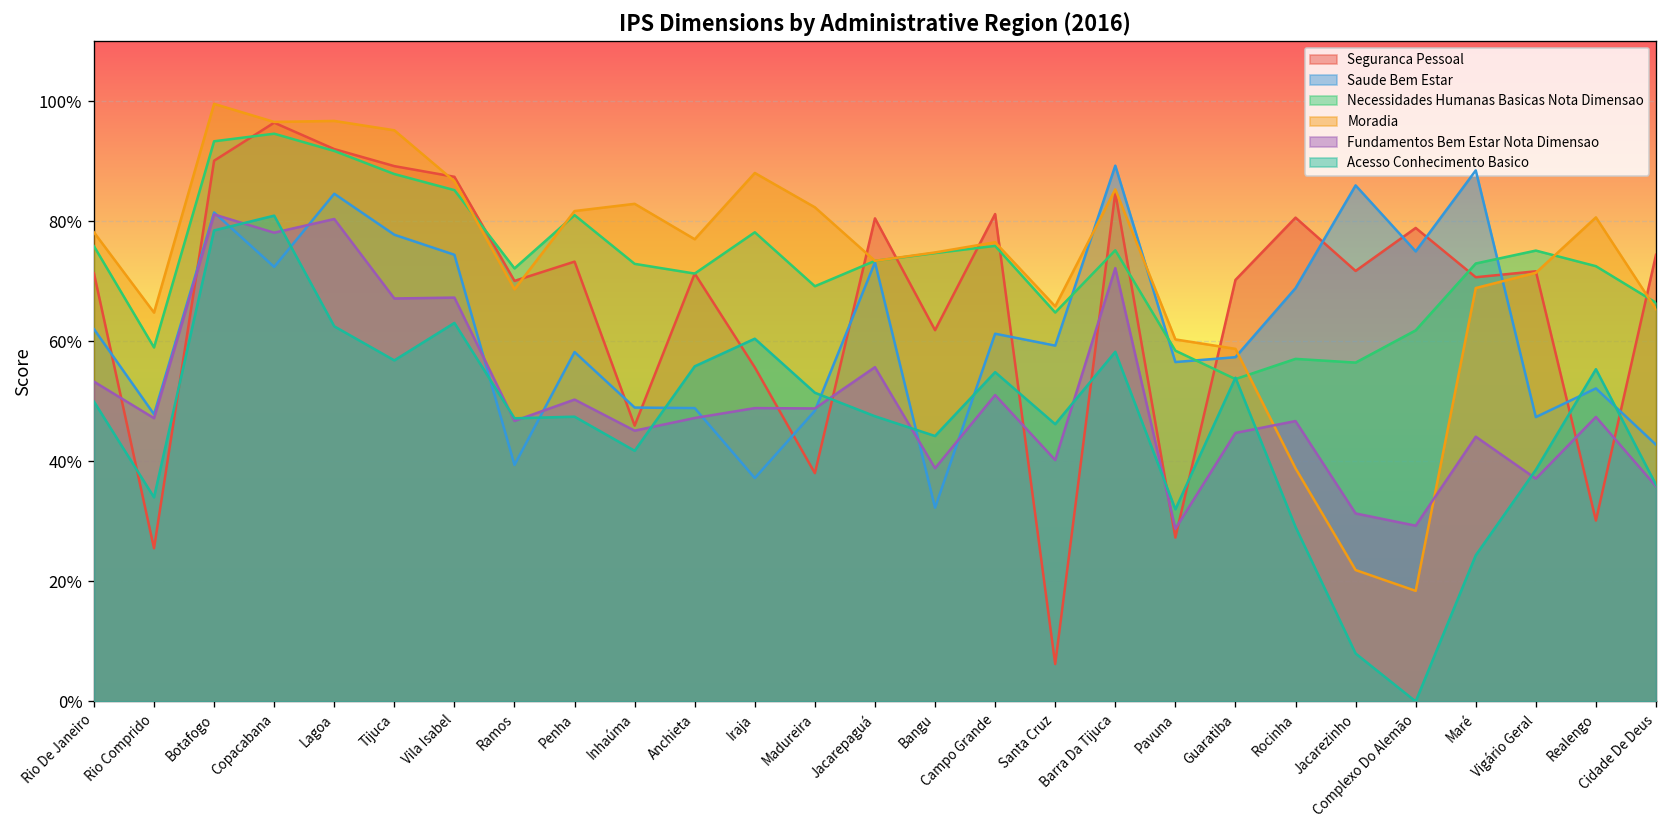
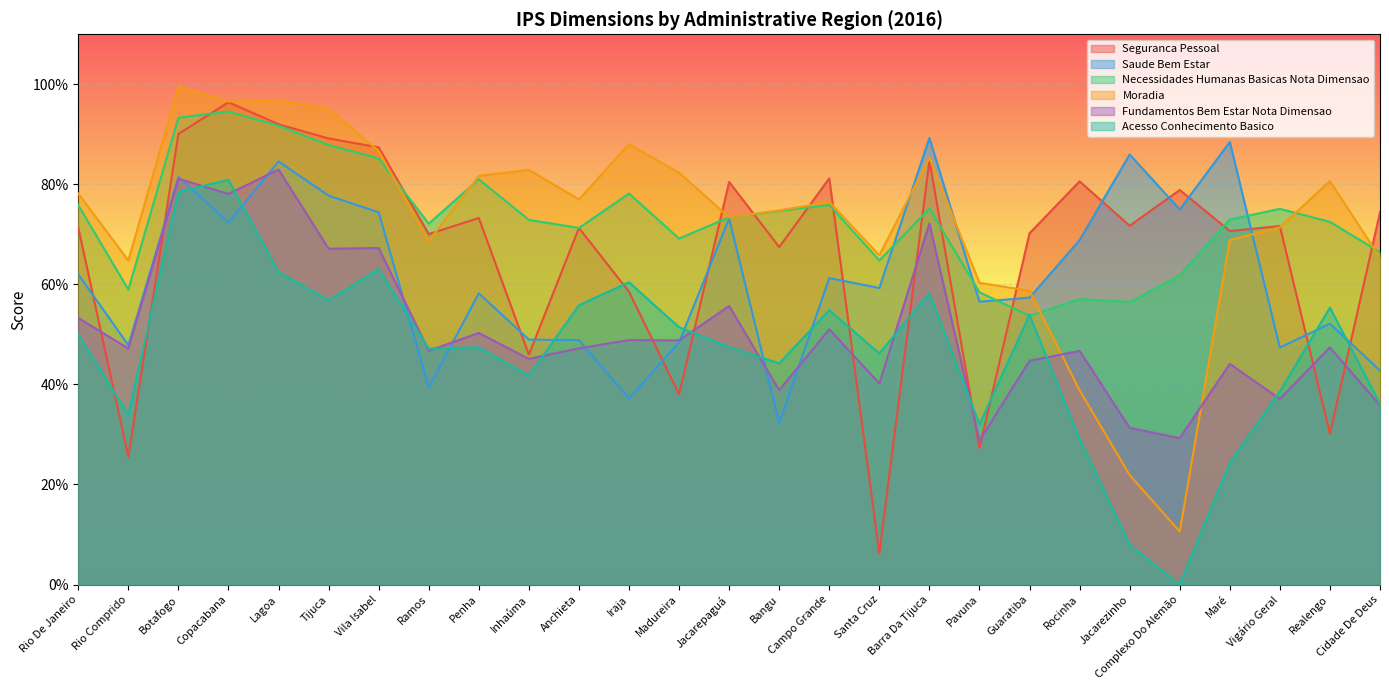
Fundamentos Bem Estar Nota Dimensao, Lagoa: 80% -> 83%
Seguranca Pessoal, Iraja: 56% -> 59%
Seguranca Pessoal, Bangu: 62% -> 67%
Moradia, Complexo Do Alemão: 18% -> 11%
